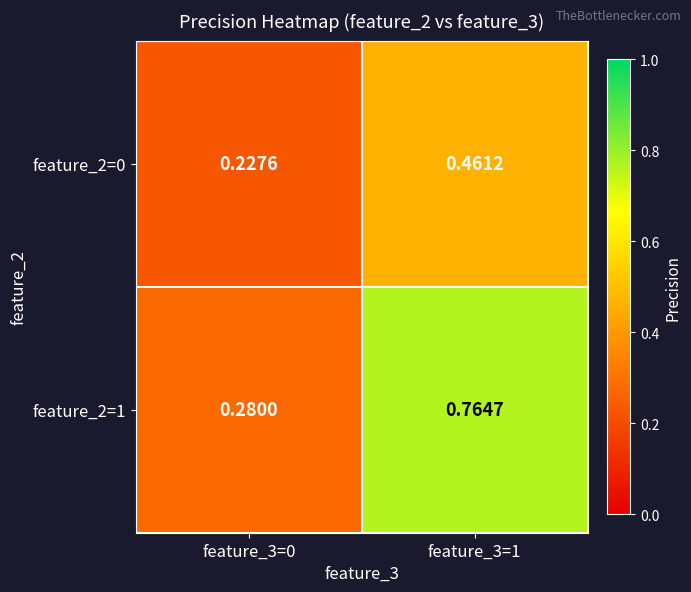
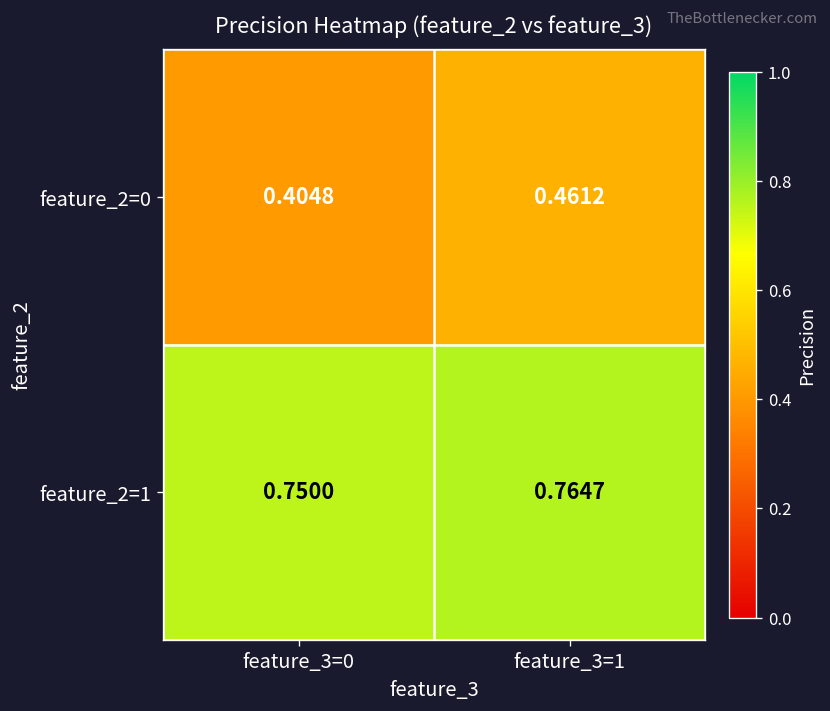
feature_2=0, feature_3=0: 0.2276 -> 0.4048
feature_2=1, feature_3=0: 0.2800 -> 0.7500
